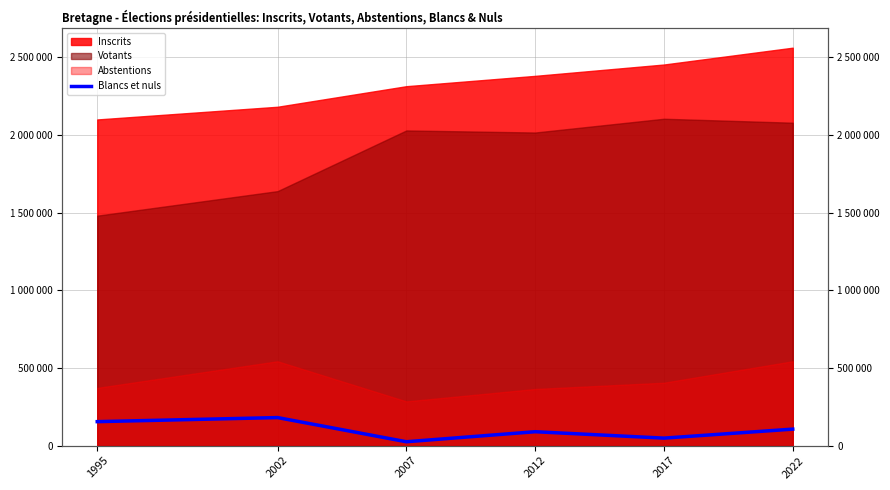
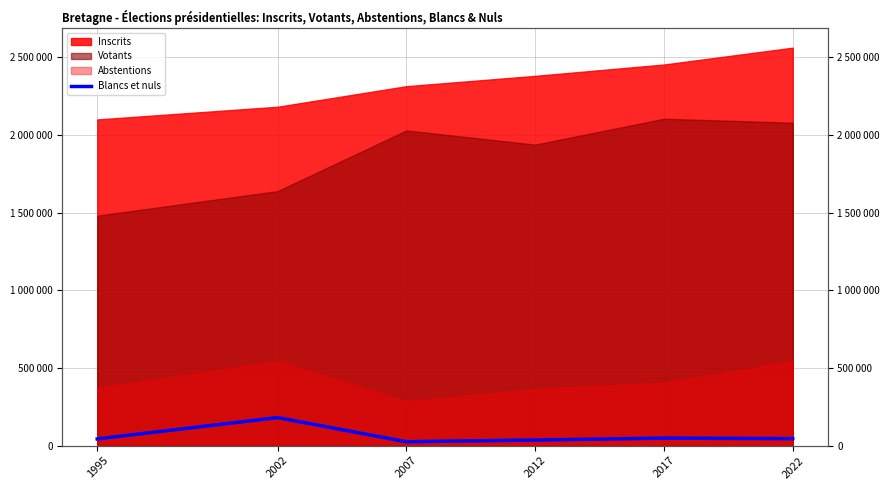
Blancs et nuls, 1995: 150000 -> 40000
Blancs et nuls, 2012: 90000 -> 40000
Votants, 2012: 2020000 -> 1940000
Blancs et nuls, 2022: 110000 -> 50000
